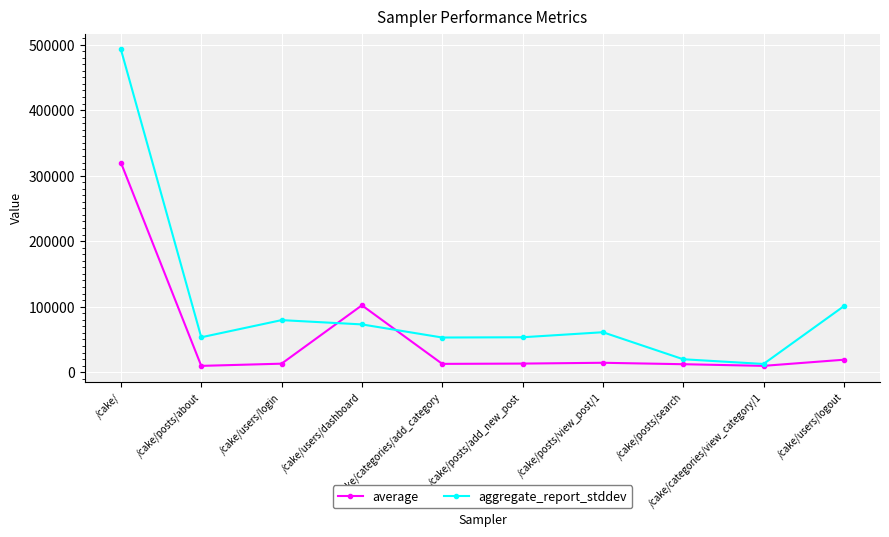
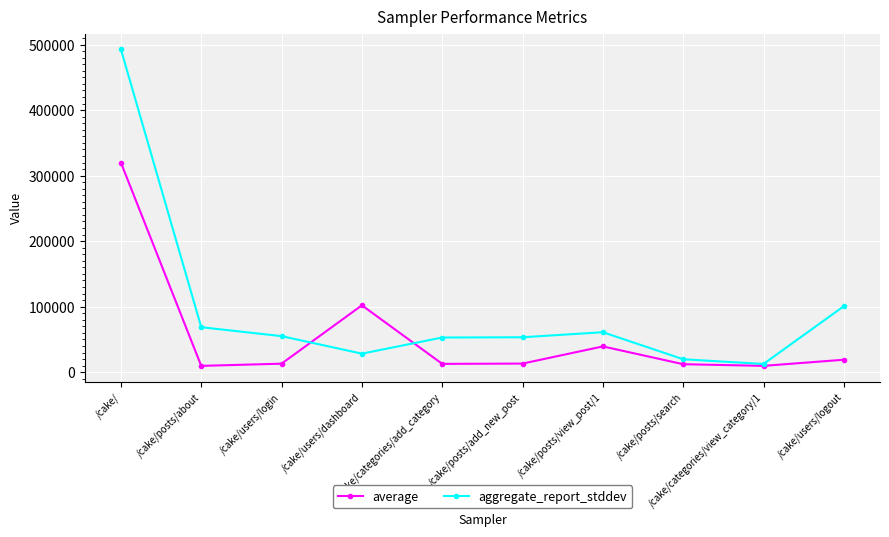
aggregate_report_stddev, /cake/posts/about: 50000 -> 70000
aggregate_report_stddev, /cake/users/login: 80000 -> 50000
aggregate_report_stddev, /cake/users/dashboard: 70000 -> 30000
average, /cake/posts/view_post/1: 10000 -> 40000
